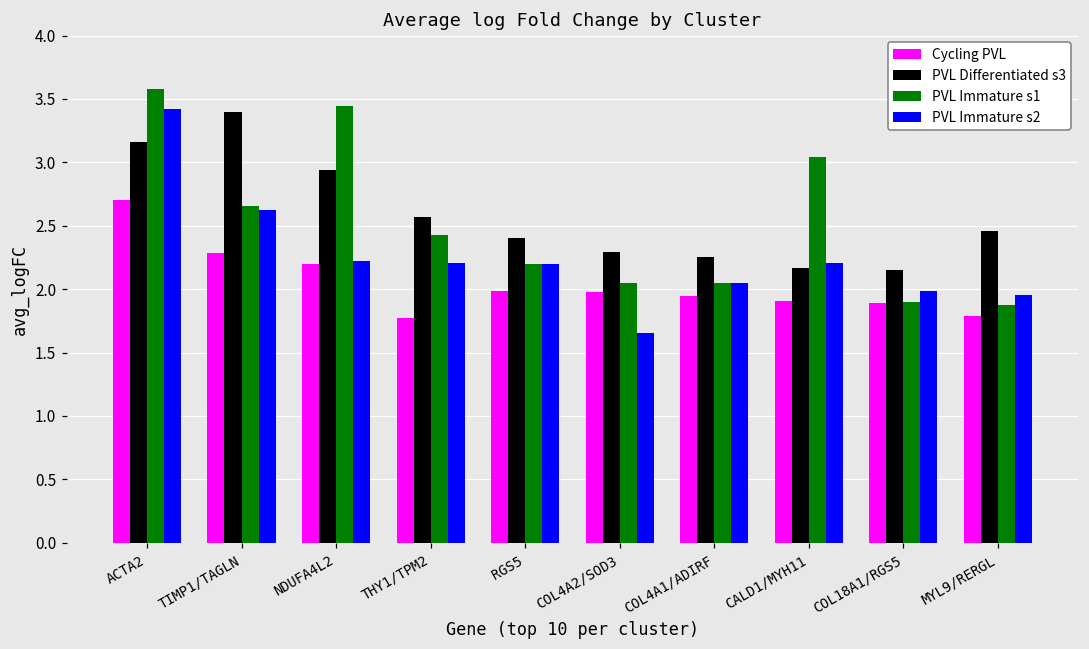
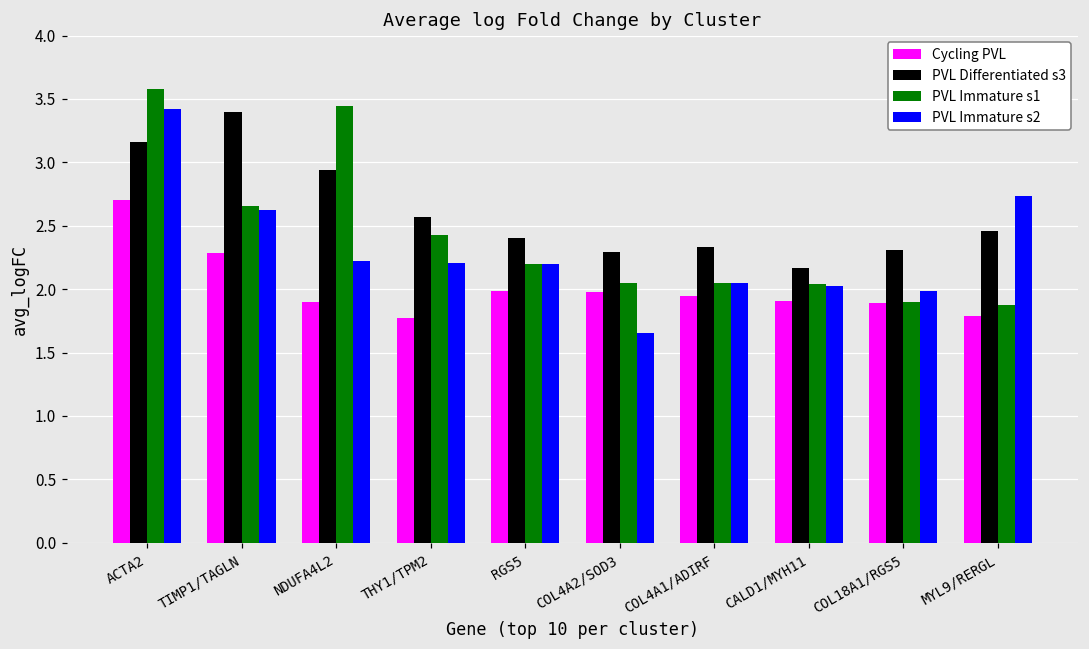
Cycling PVL, NDUFA4L2: 2.20 -> 1.90
PVL Differentiated s3, COL4A1/ADIRF: 2.25 -> 2.33
PVL Immature s1, CALD1/MYH11: 3.04 -> 2.04
PVL Immature s2, CALD1/MYH11: 2.21 -> 2.02
PVL Differentiated s3, COL18A1/RGS5: 2.15 -> 2.31
PVL Immature s2, MYL9/RERGL: 1.95 -> 2.74
